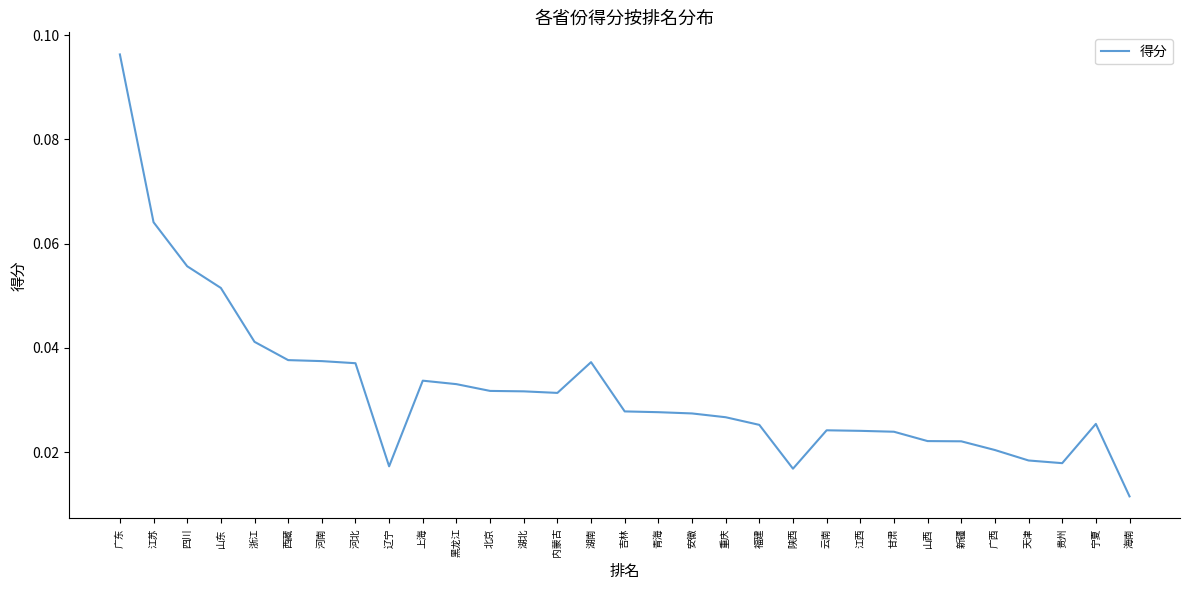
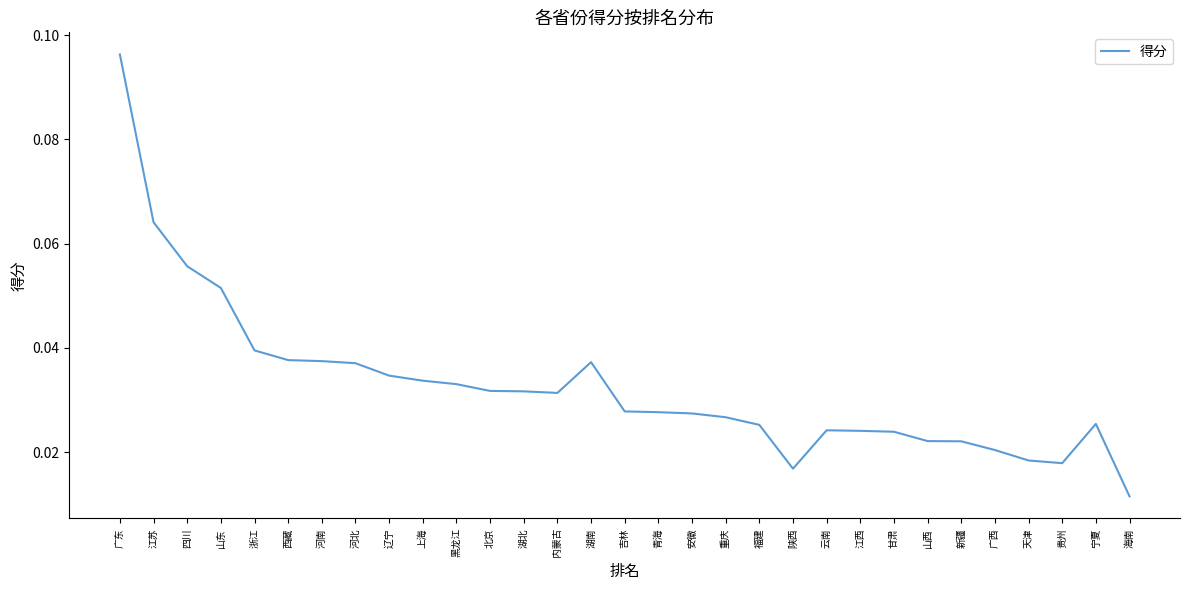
浙江: 0.041 -> 0.040
辽宁: 0.017 -> 0.035
